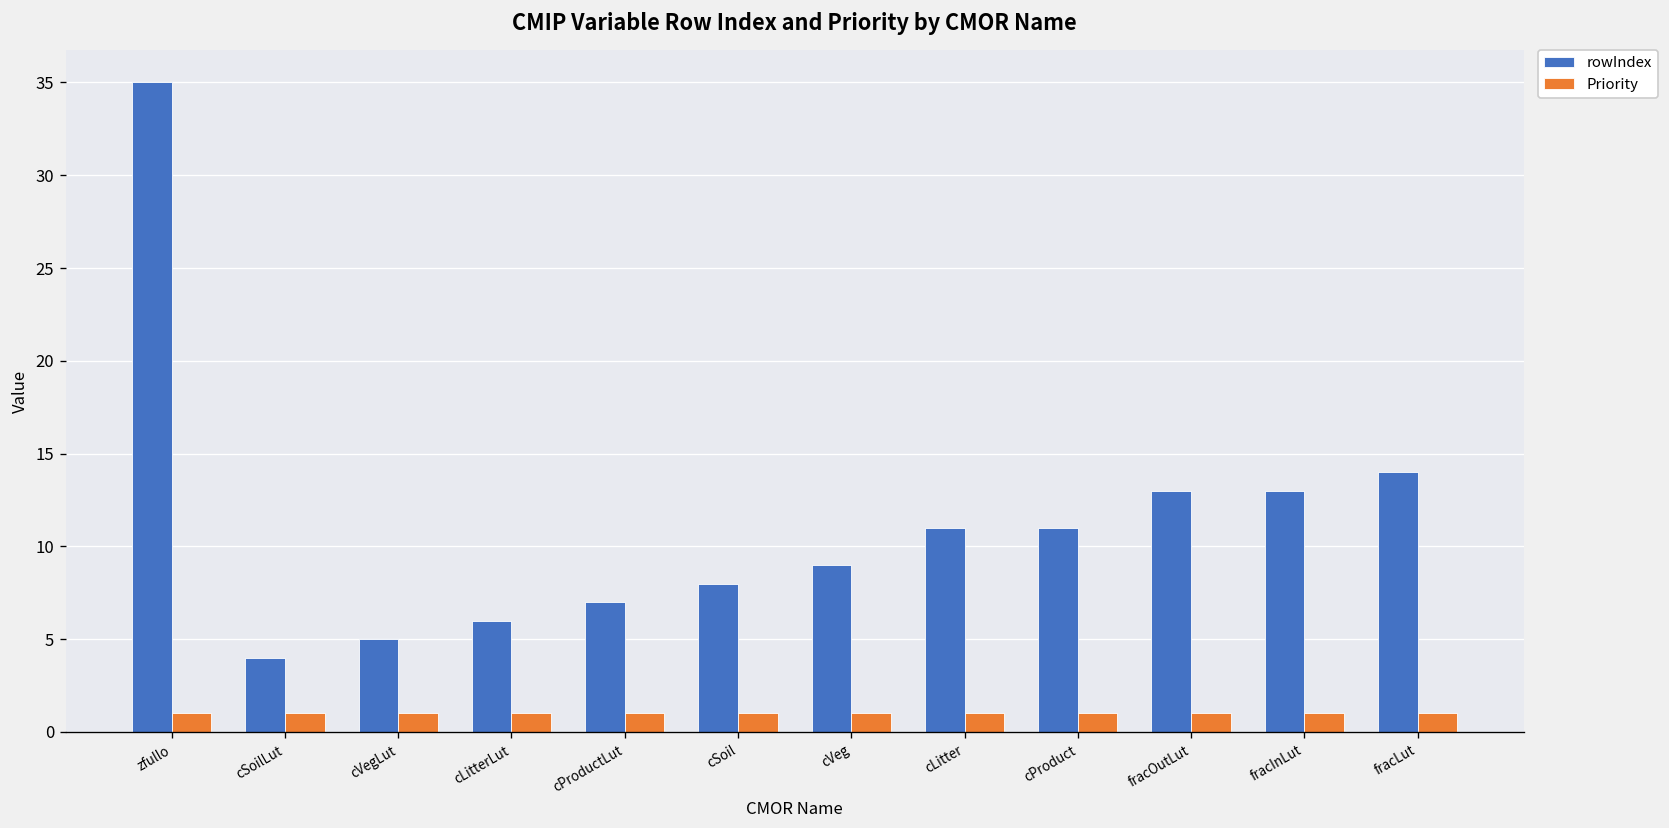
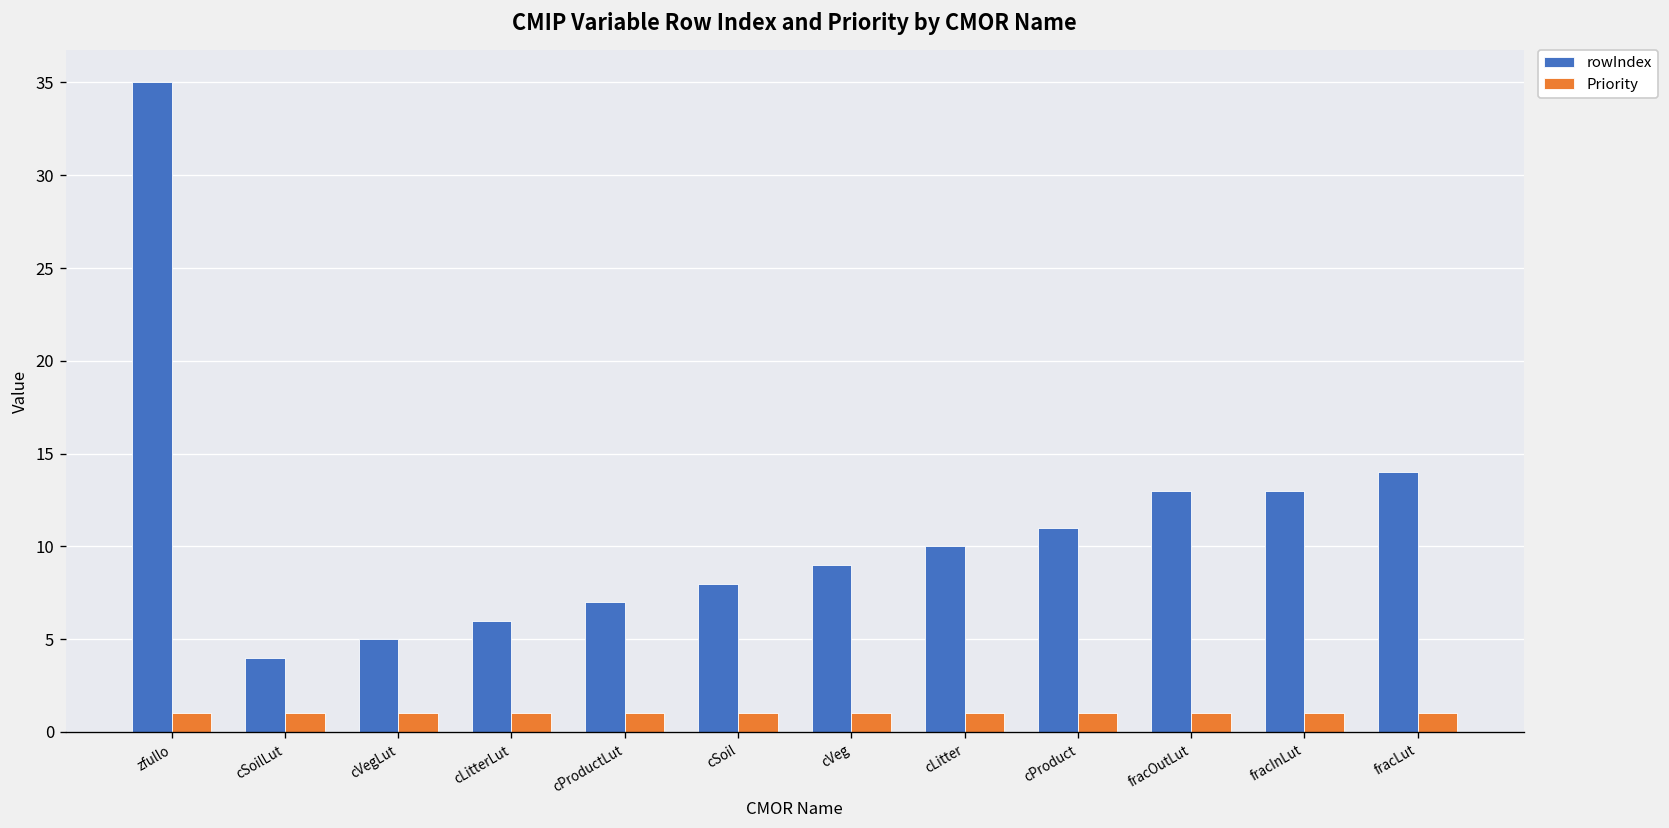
rowIndex, cLitter: 11 -> 10
